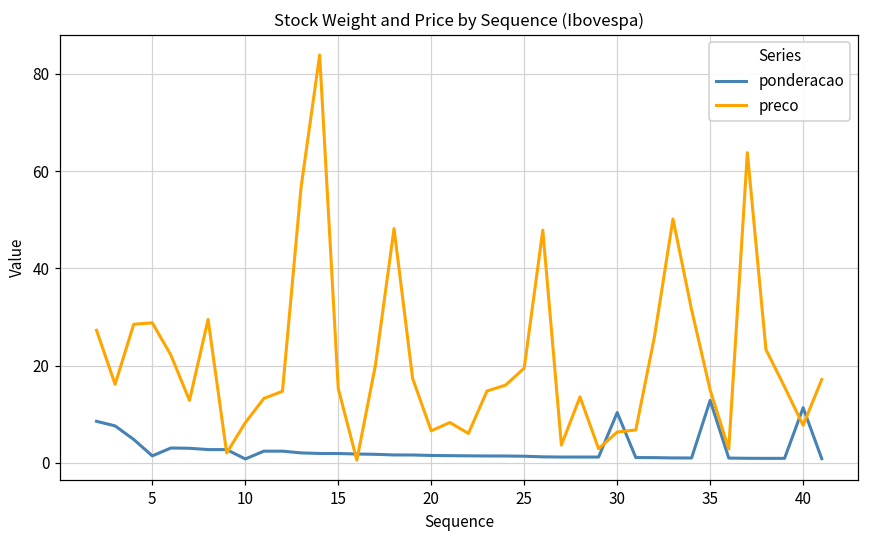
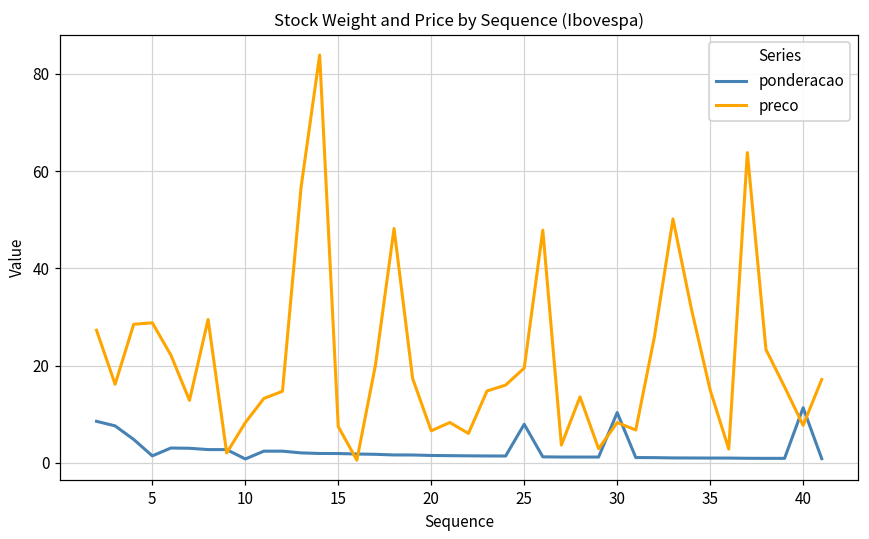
preco, 15: 15 -> 7
ponderacao, 25: 1 -> 8
preco, 30: 6 -> 8
ponderacao, 35: 13 -> 1
